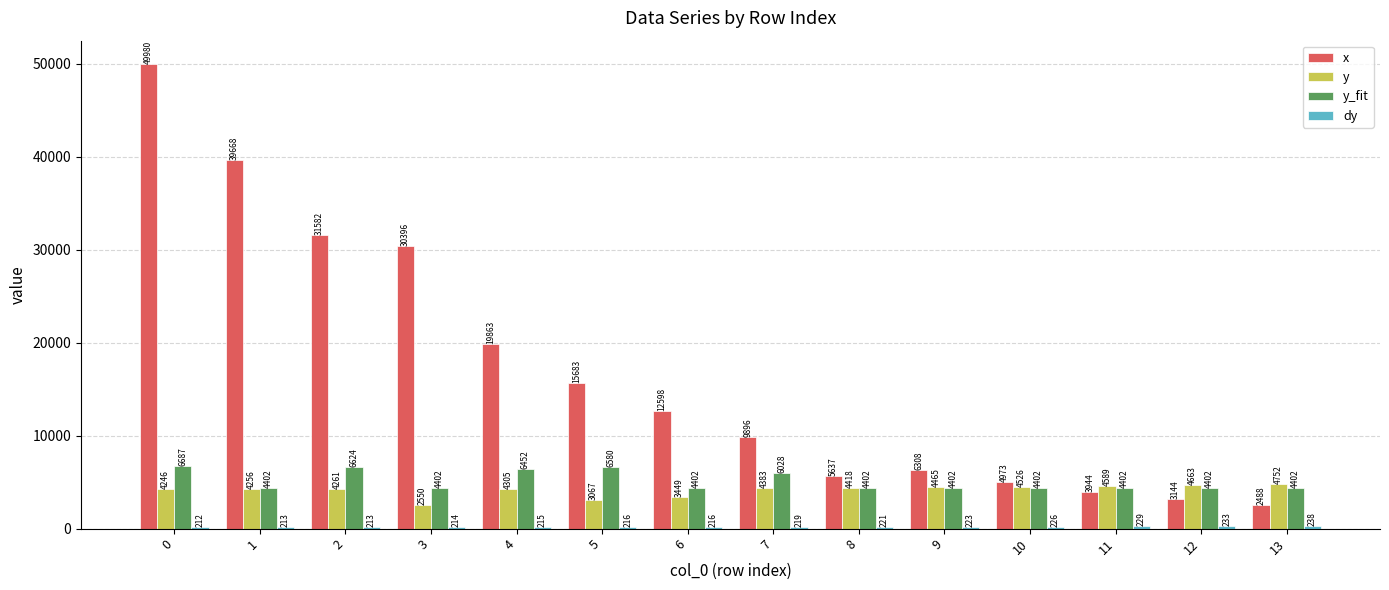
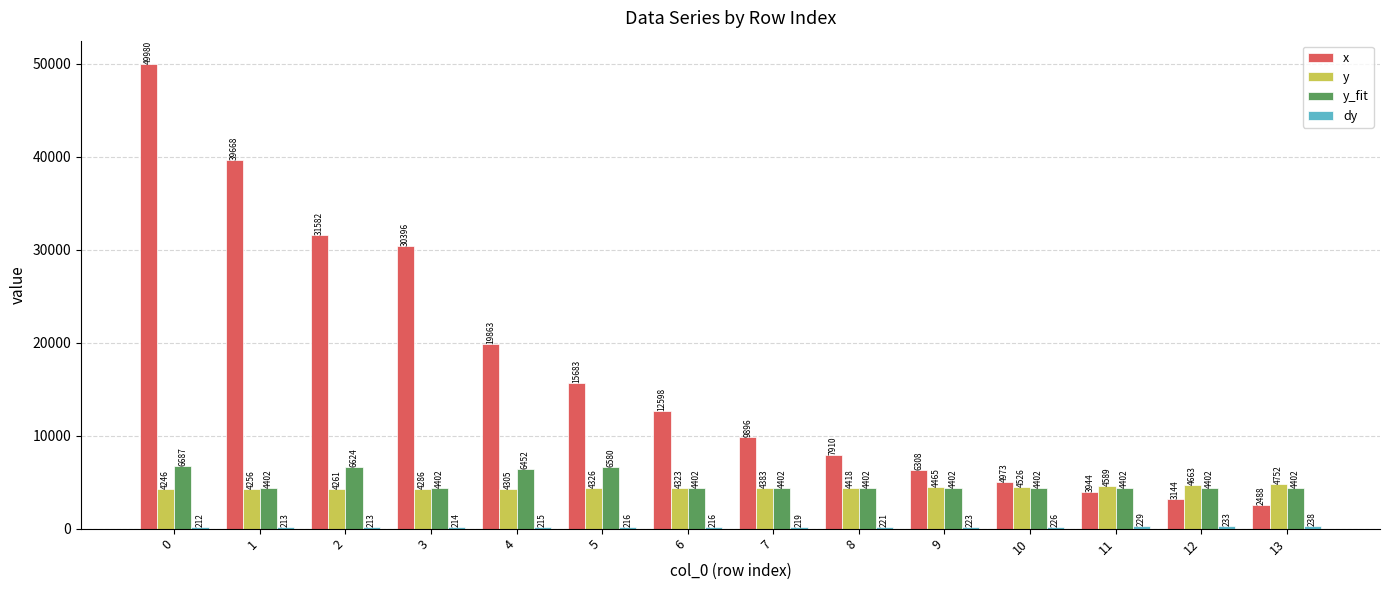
y, 3: 2550 -> 4286
y, 5: 3067 -> 4326
y, 6: 3449 -> 4323
y_fit, 7: 6028 -> 4402
x, 8: 5637 -> 7910
